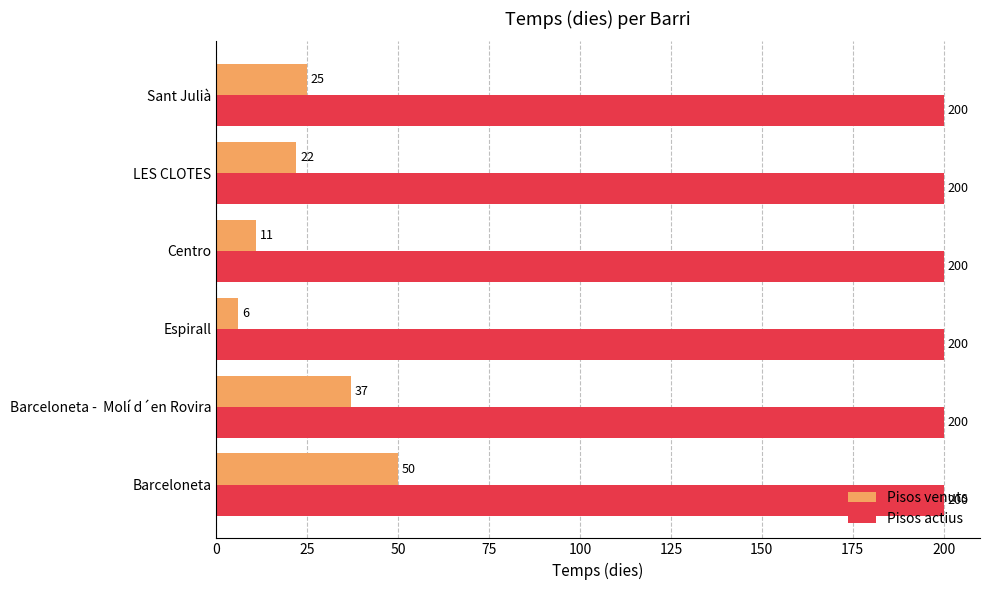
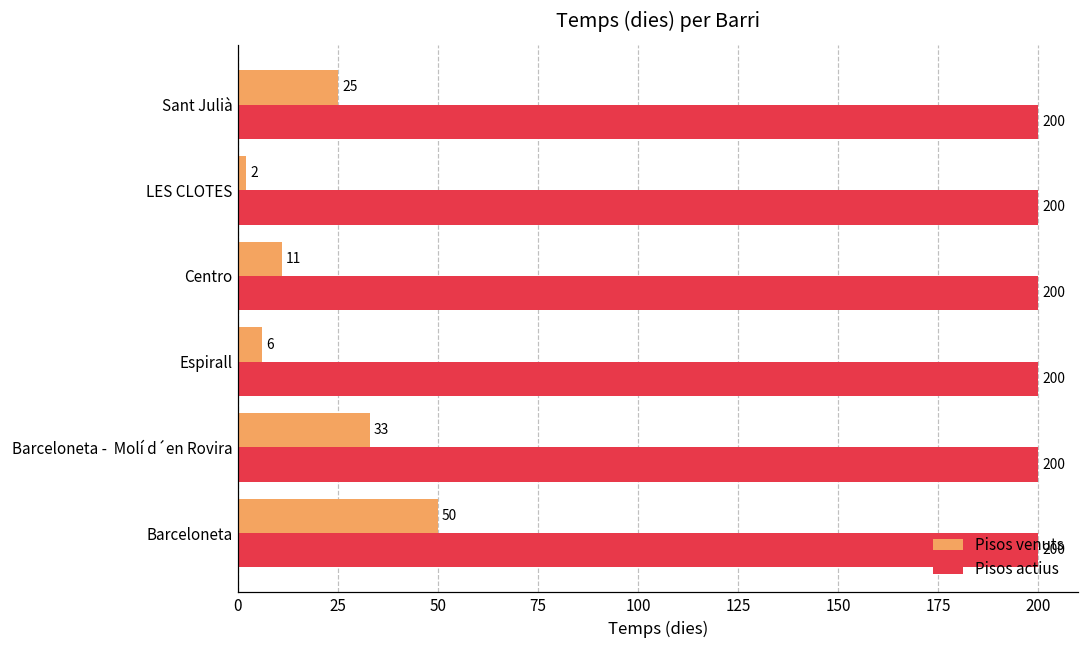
Pisos venuts, LES CLOTES: 22 -> 2
Pisos venuts, Barceloneta - Molí d´en Rovira: 37 -> 33
